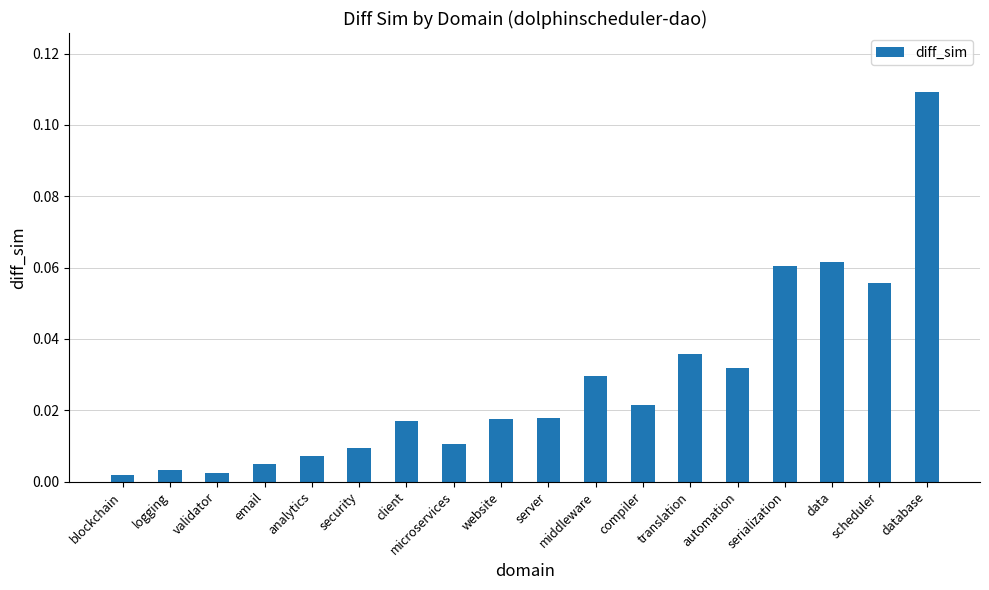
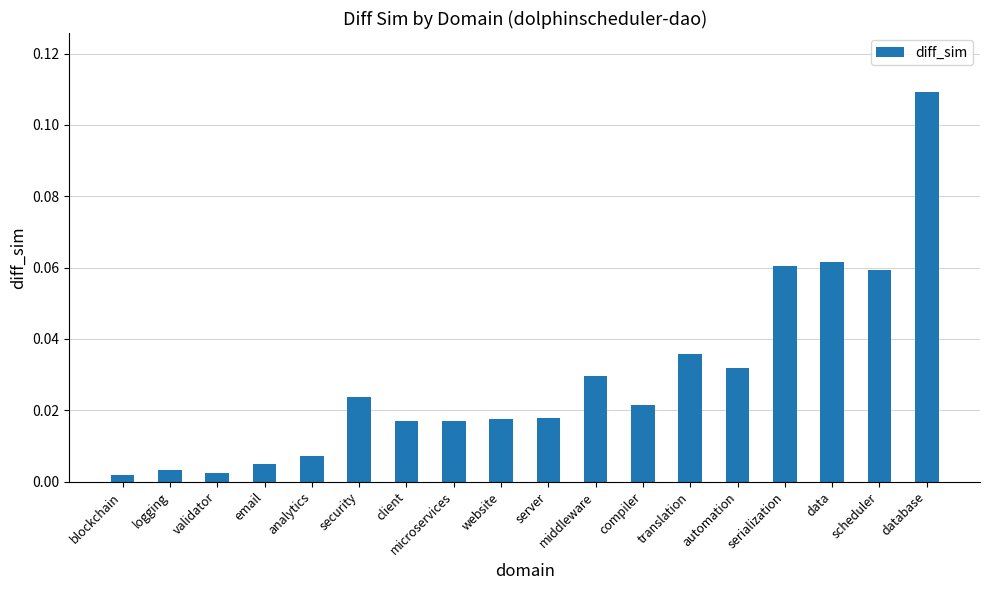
security: 0.010 -> 0.024
microservices: 0.011 -> 0.017
scheduler: 0.056 -> 0.059
